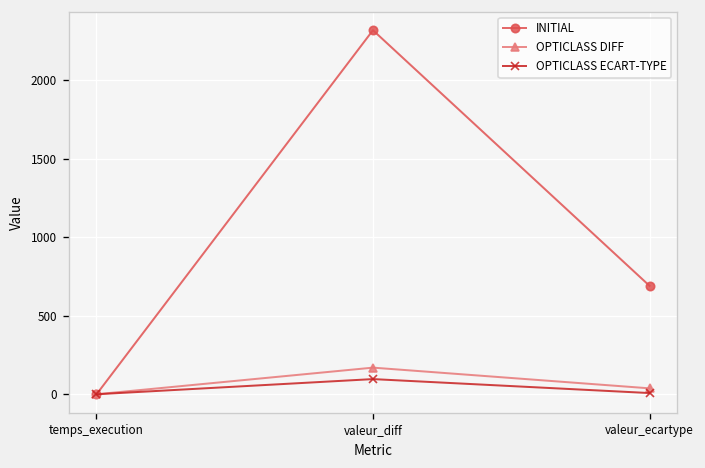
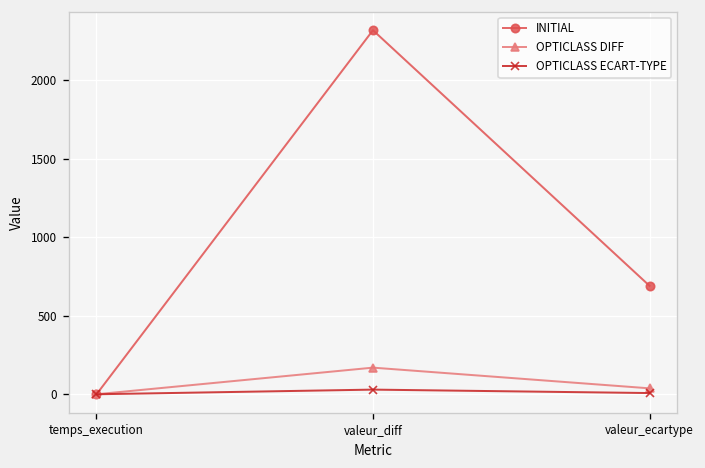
OPTICLASS ECART-TYPE, valeur_diff: 100 -> 30
